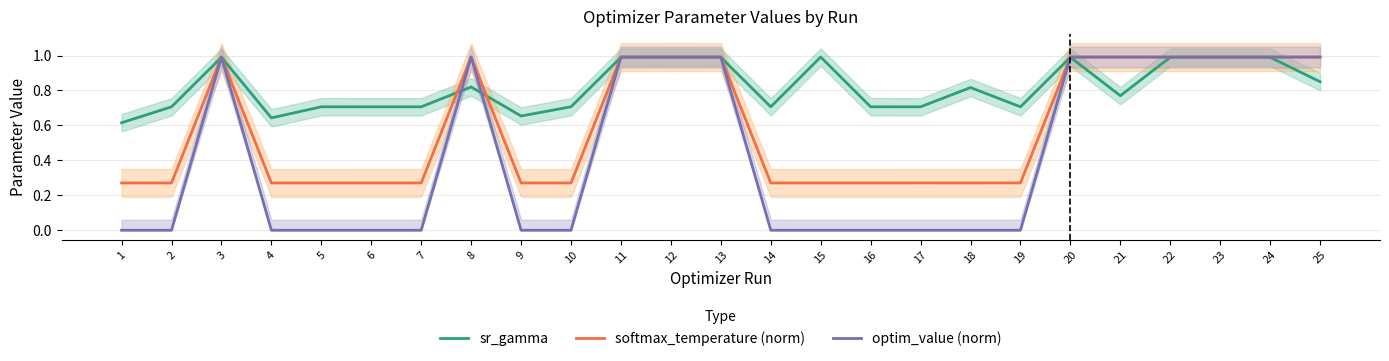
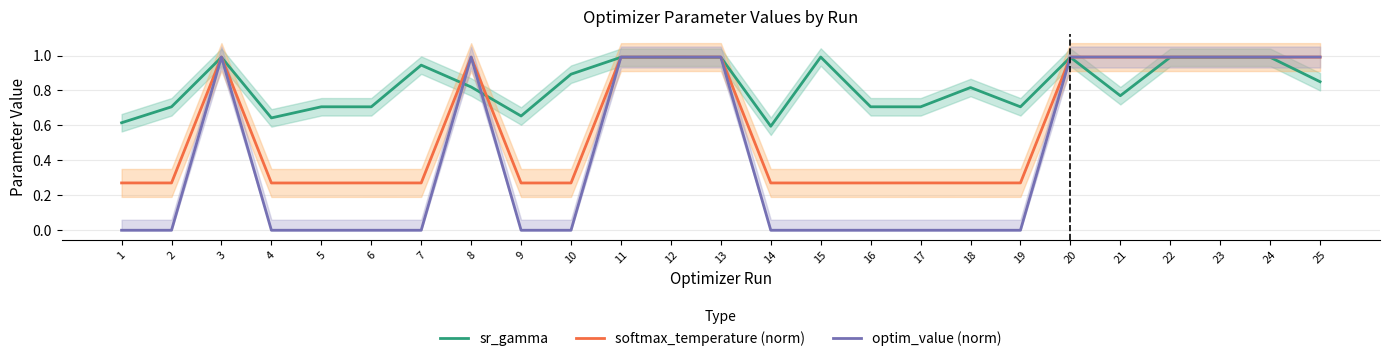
sr_gamma, 7: 0.71 -> 0.95
sr_gamma, 10: 0.71 -> 0.89
sr_gamma, 14: 0.71 -> 0.60
